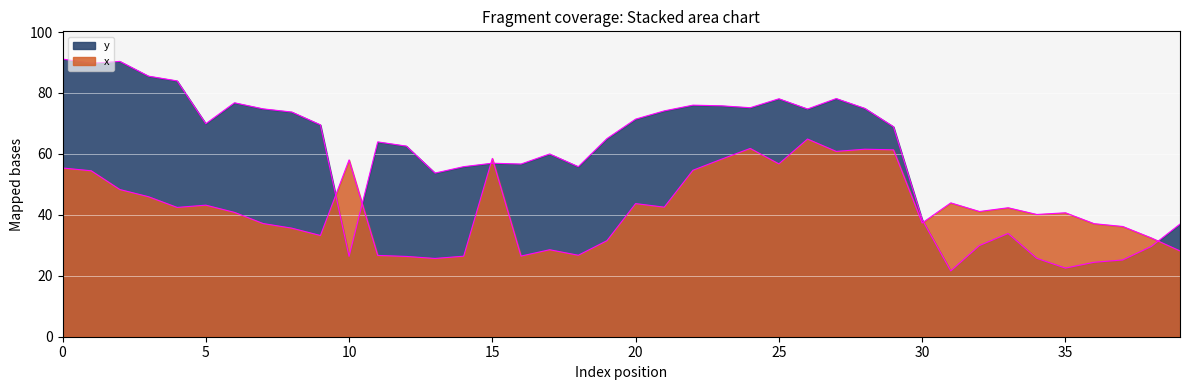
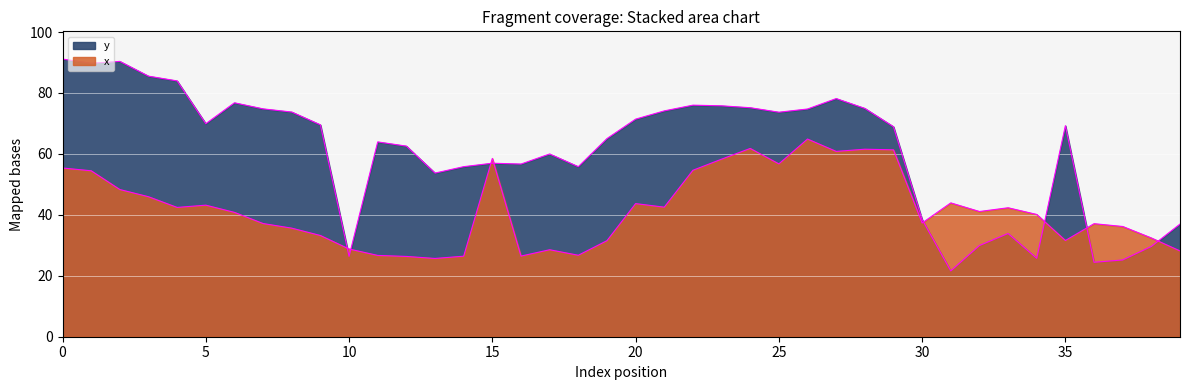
x, 10: 58 -> 29
y, 25: 78 -> 74
y, 35: 23 -> 69
x, 35: 41 -> 32
